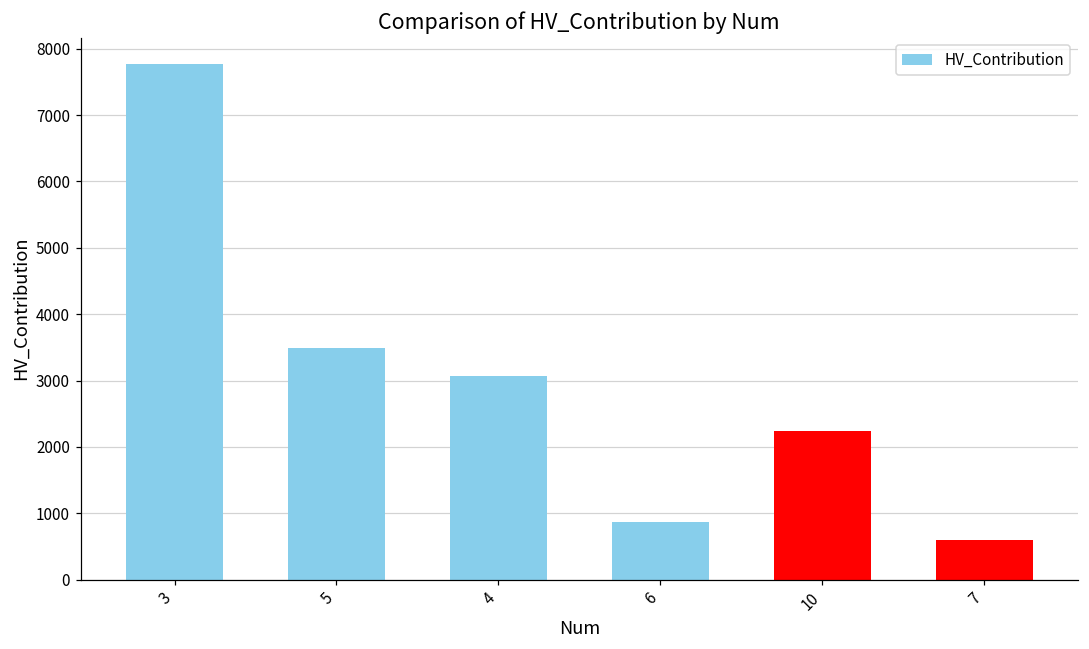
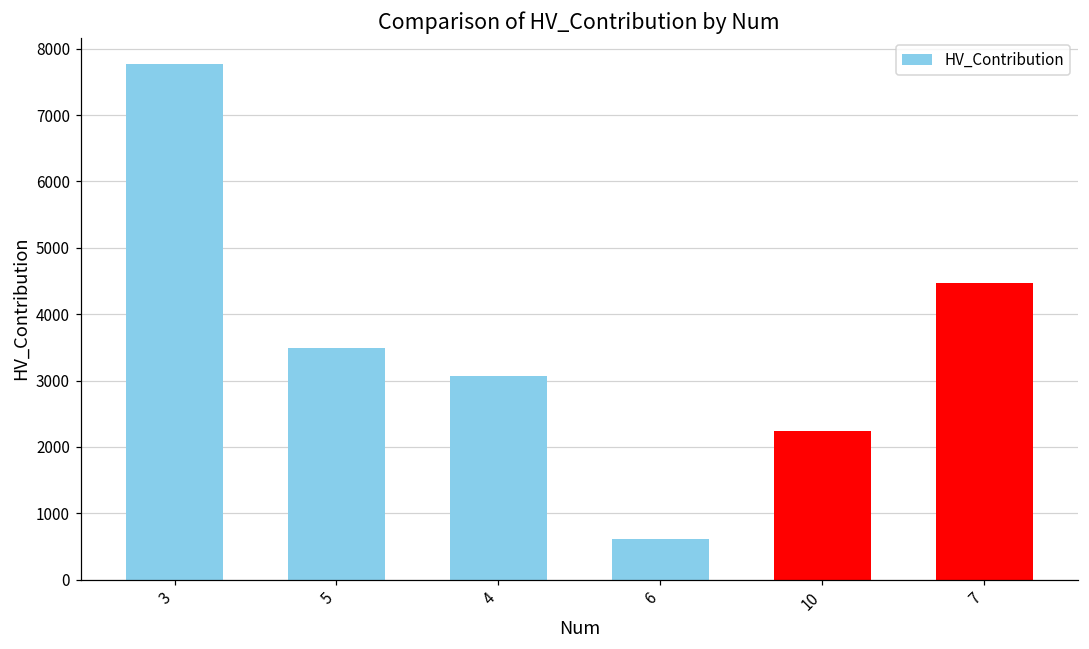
6: 900 -> 600
7: 600 -> 4500
